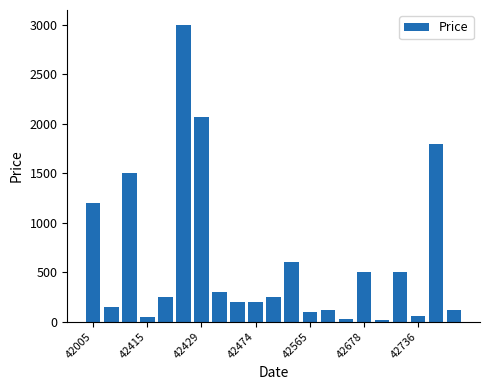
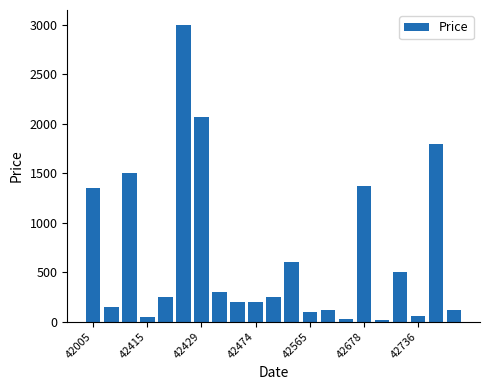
42005: 1200 -> 1400
42678: 500 -> 1400
